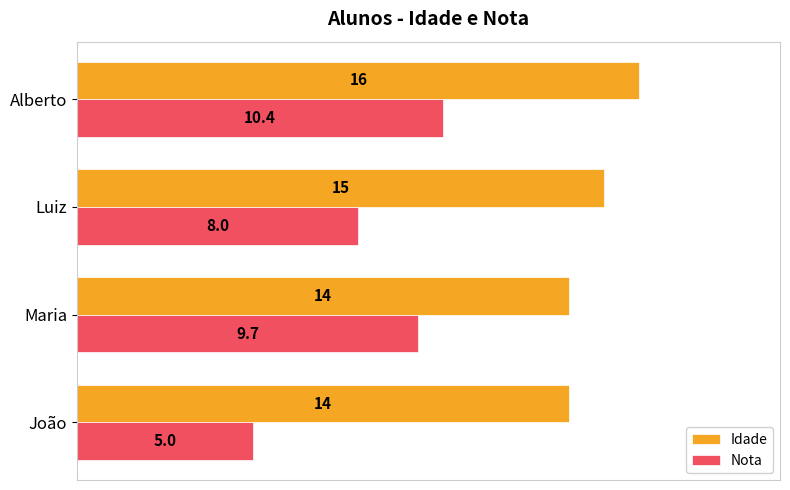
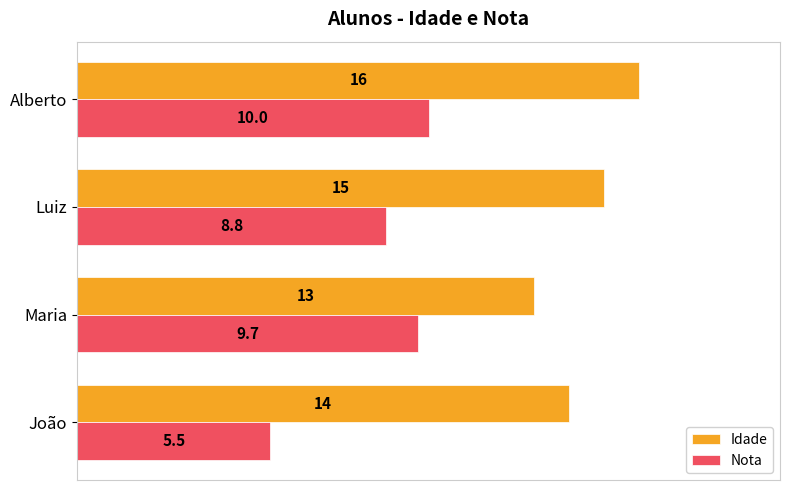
Nota, Alberto: 10.4 -> 10.0
Nota, Luiz: 8.0 -> 8.8
Idade, Maria: 14 -> 13
Nota, João: 5.0 -> 5.5
